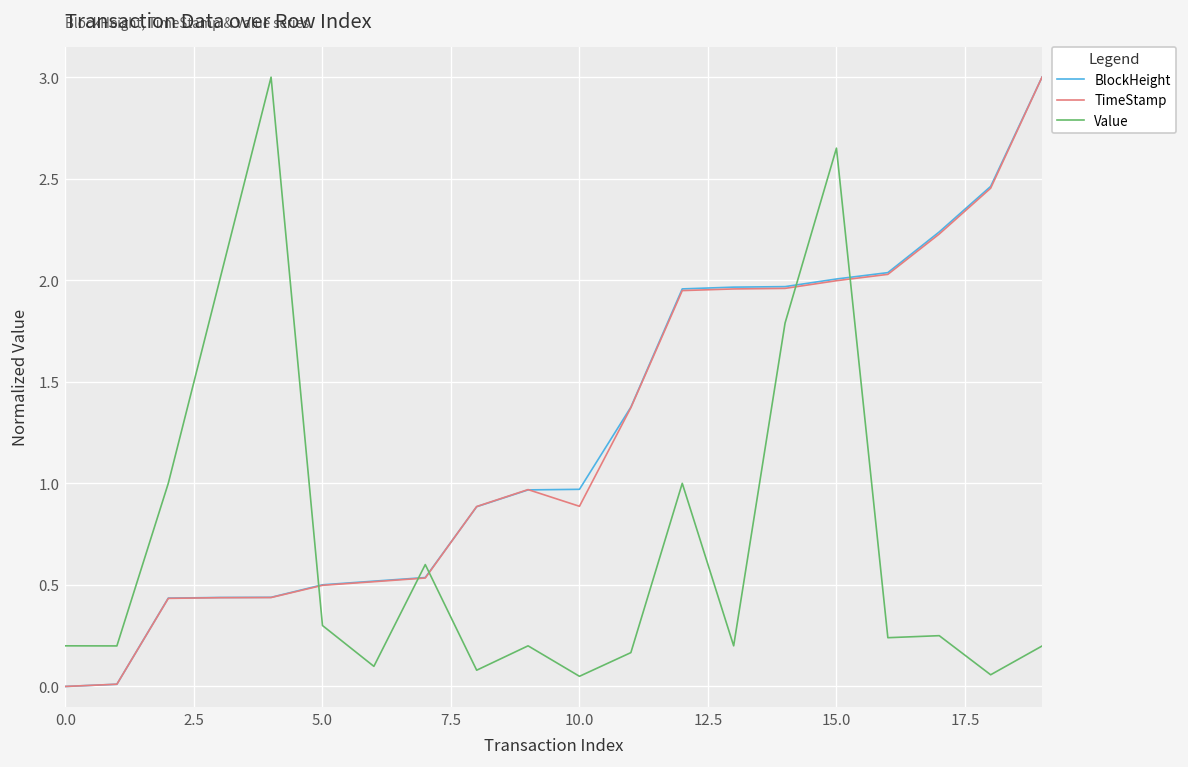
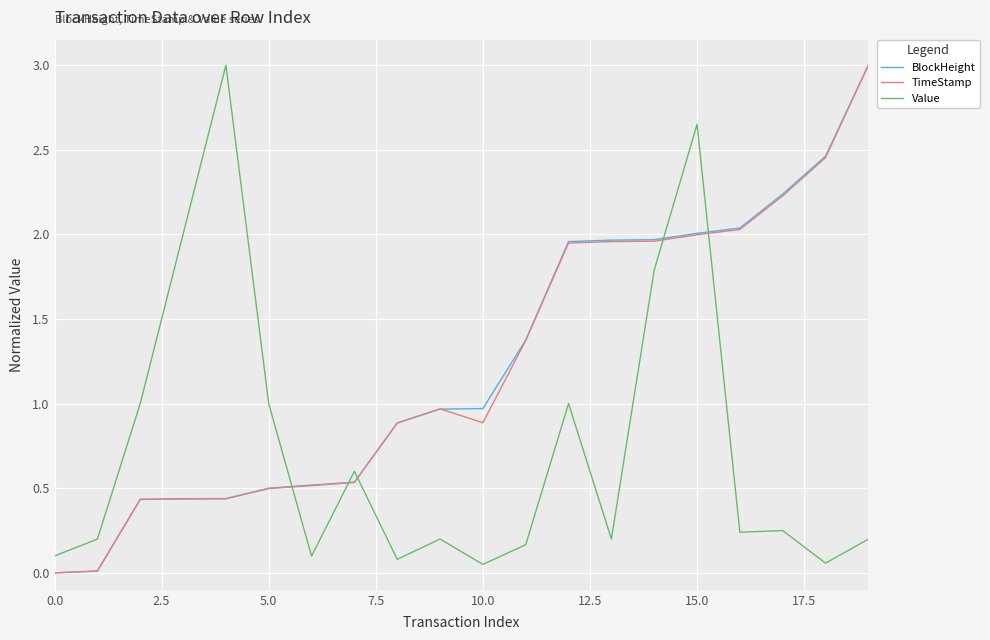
Value, 0.0: 0.2 -> 0.1
Value, 5.0: 0.3 -> 1.0
